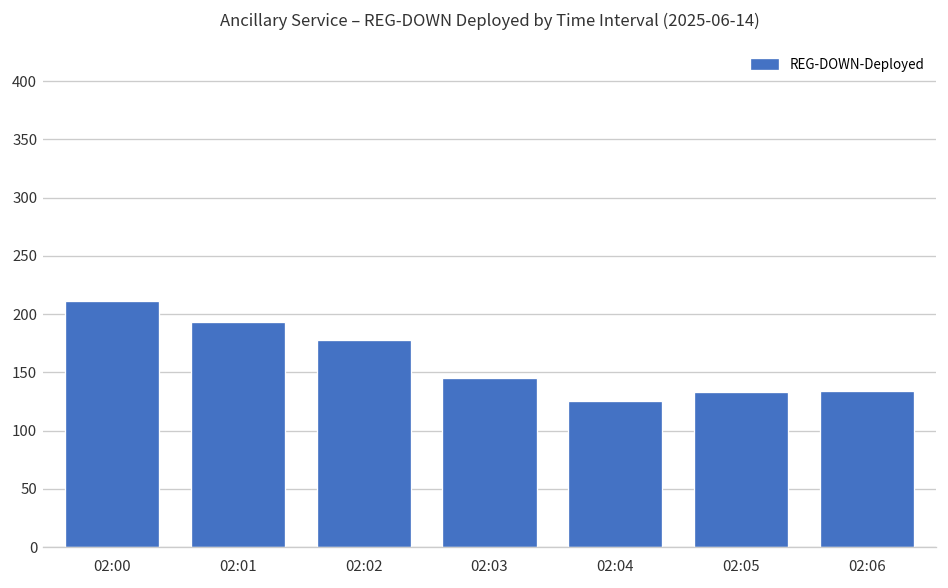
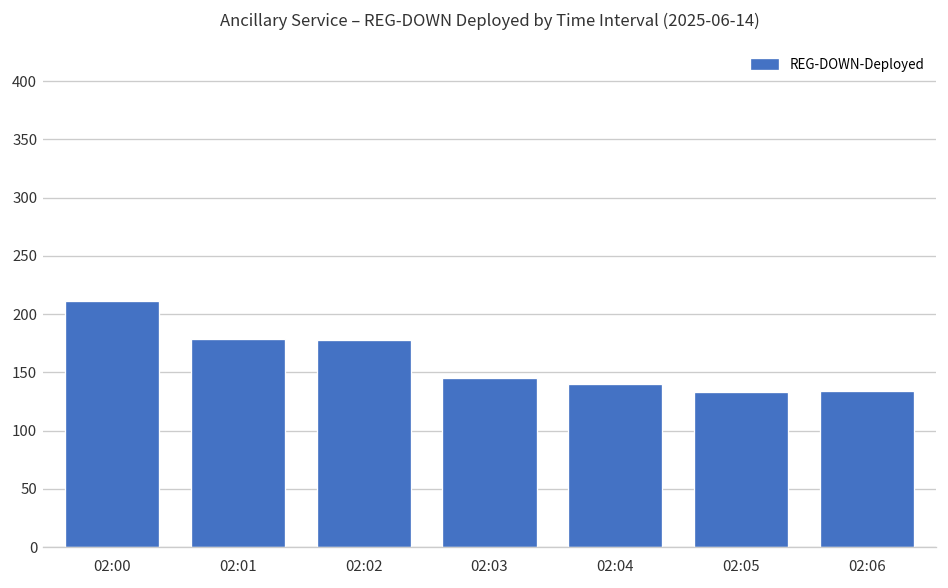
02:01: 190 -> 180
02:04: 130 -> 140
